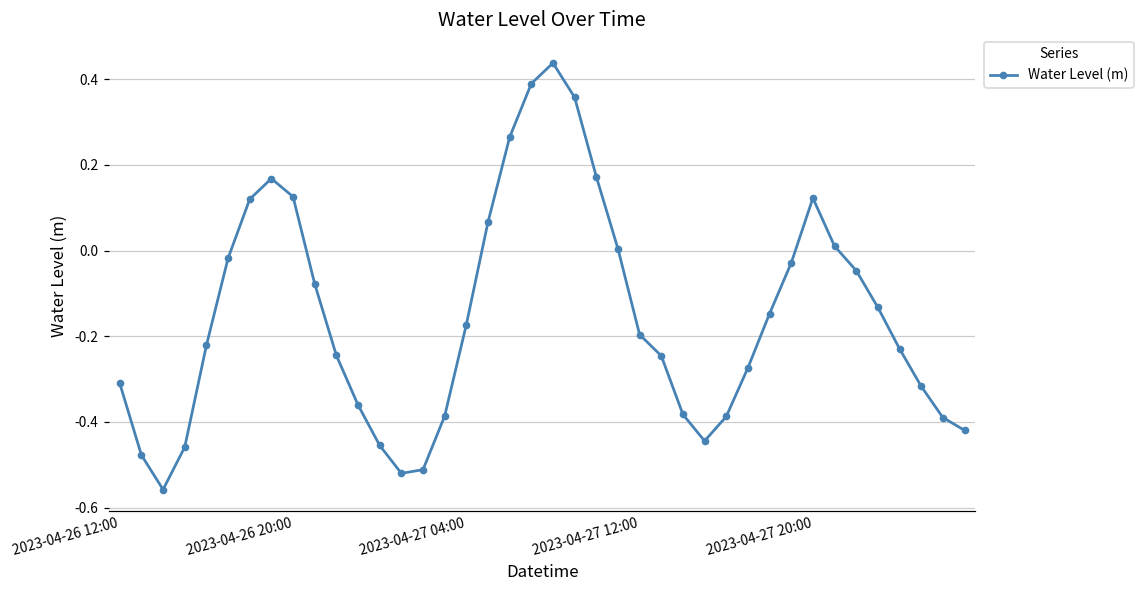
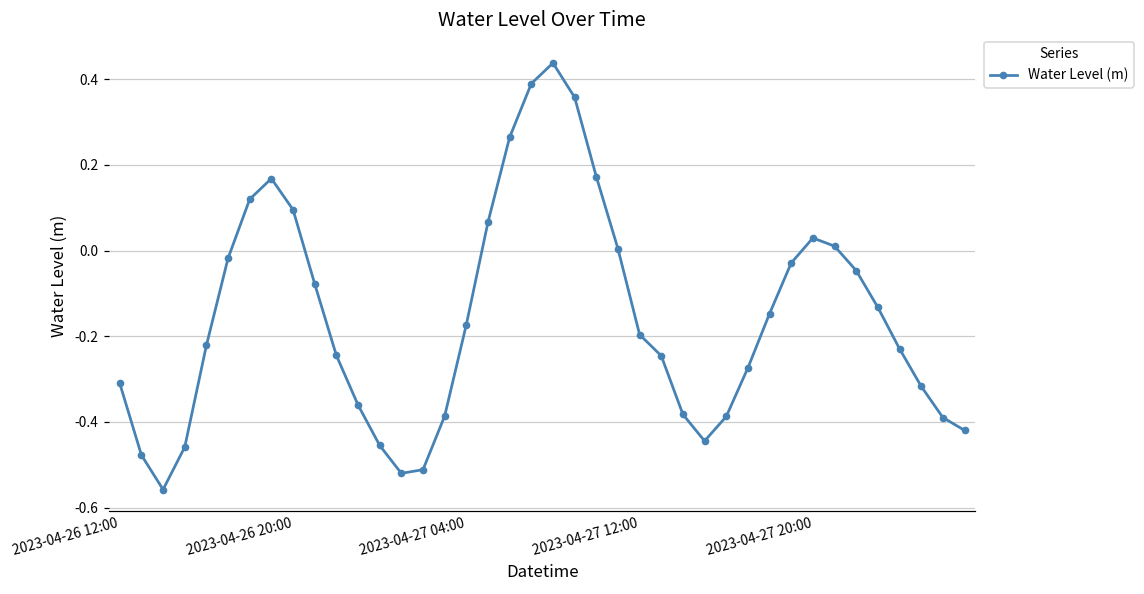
2023-04-26 20:00: 0.13 -> 0.10
2023-04-27 20:00: 0.12 -> 0.03
